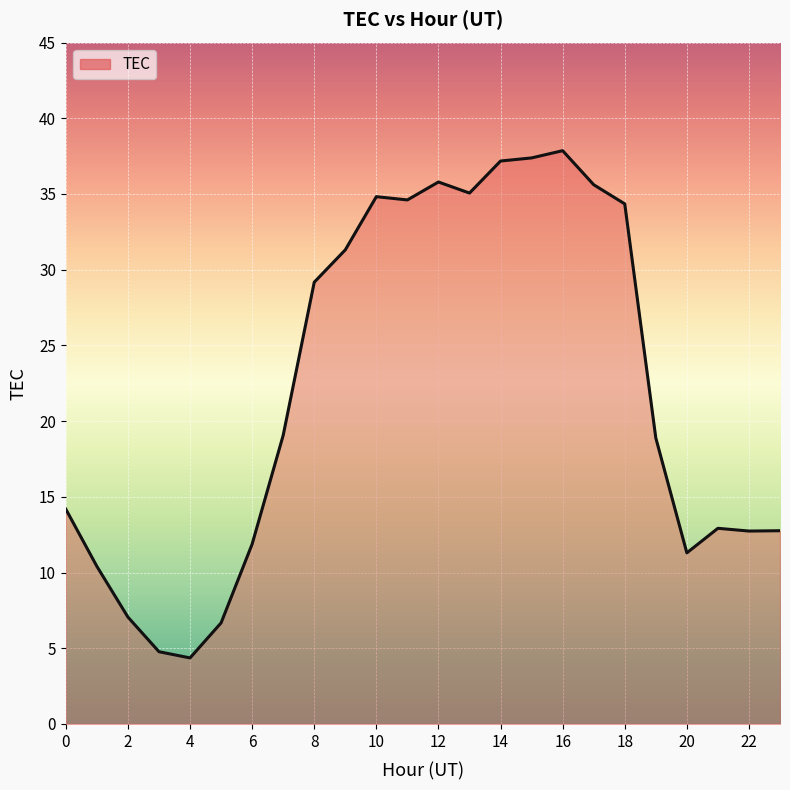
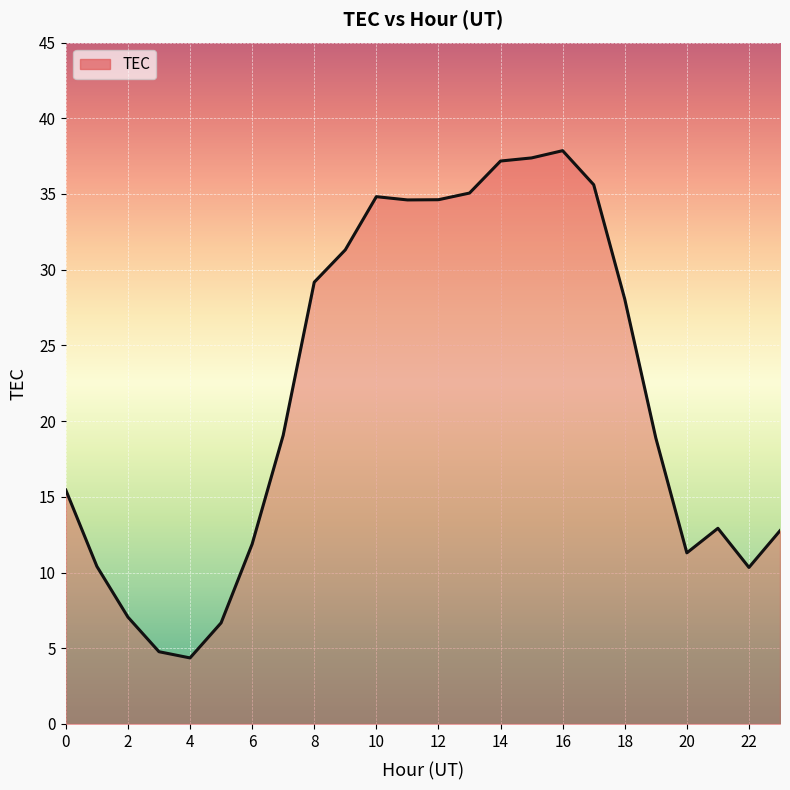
0: 14.2 -> 15.4
12: 35.8 -> 34.6
18: 34.3 -> 28.1
22: 12.7 -> 10.3
